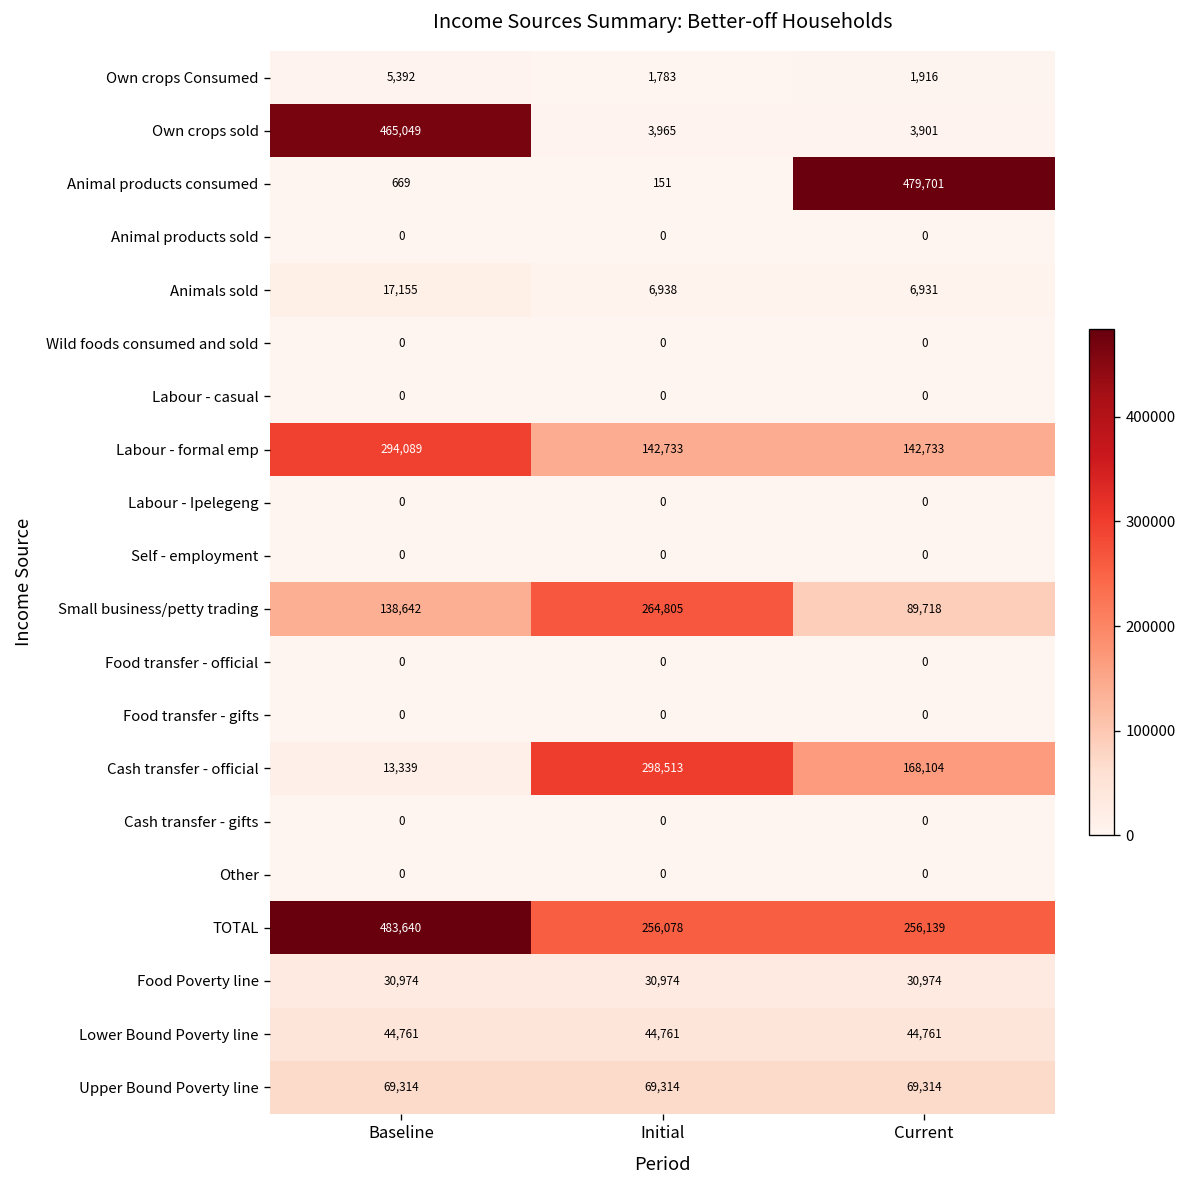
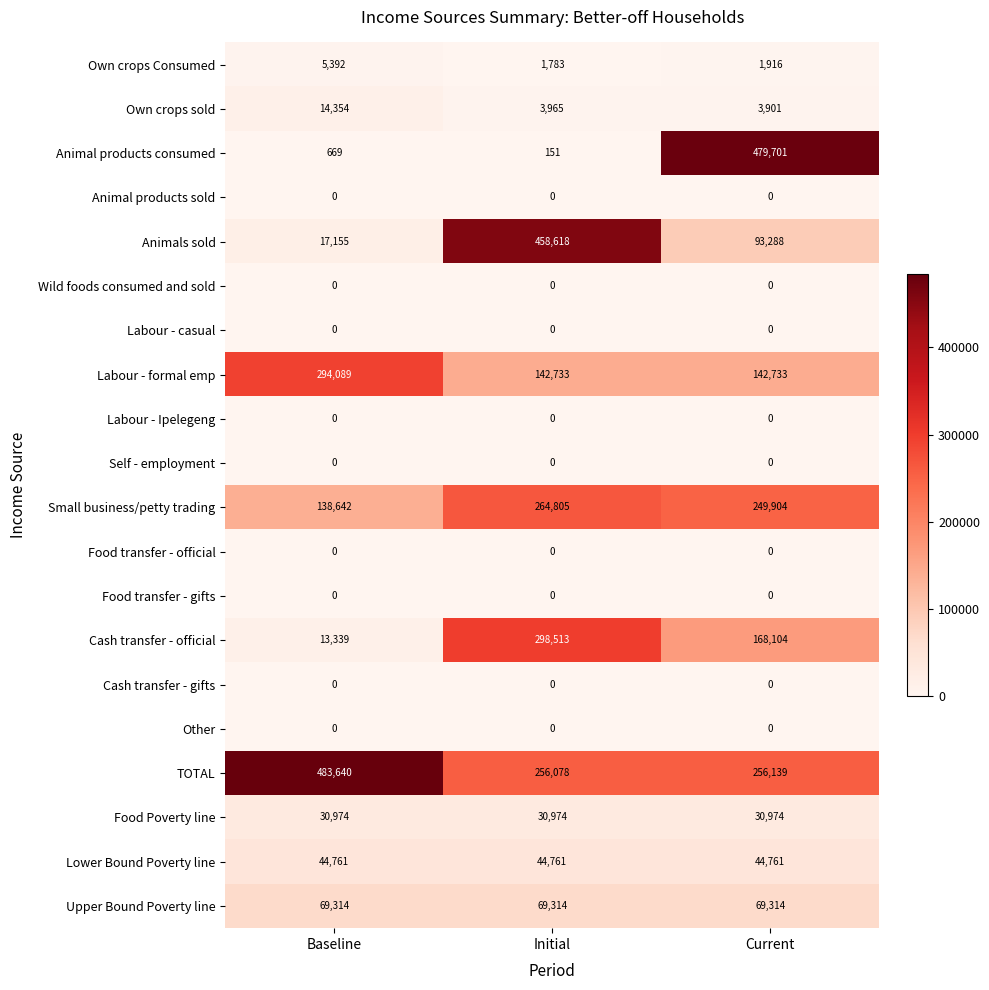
Own crops sold, Baseline: 465,049 -> 14,354
Animals sold, Initial: 6,938 -> 458,618
Animals sold, Current: 6,931 -> 93,288
Small business/petty trading, Current: 89,718 -> 249,904
